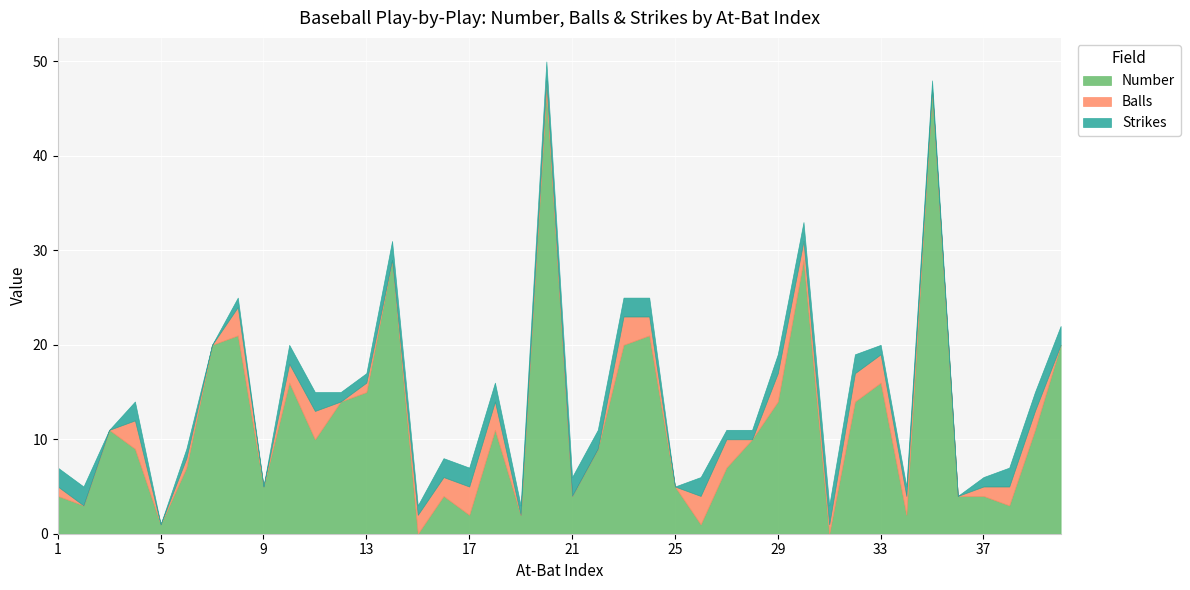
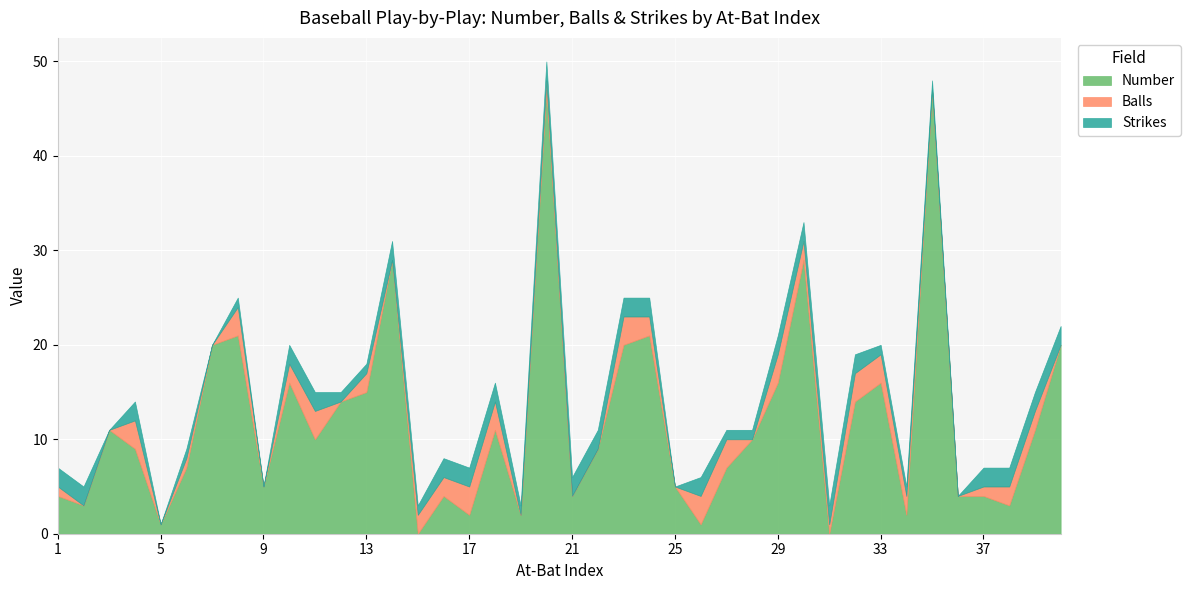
Balls, 13: 1 -> 2
Number, 29: 14 -> 16
Strikes, 37: 1 -> 2
